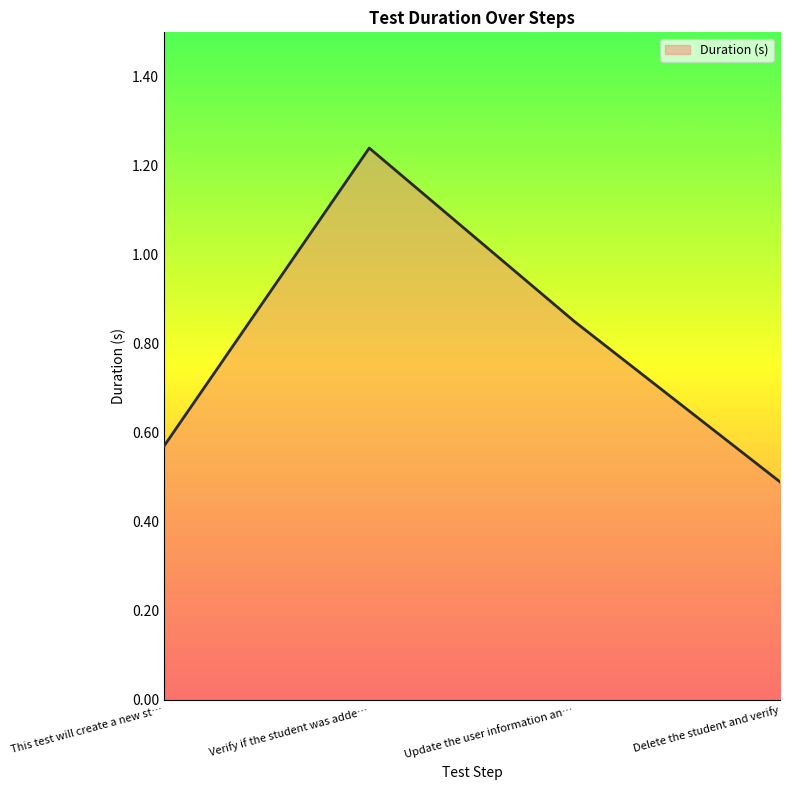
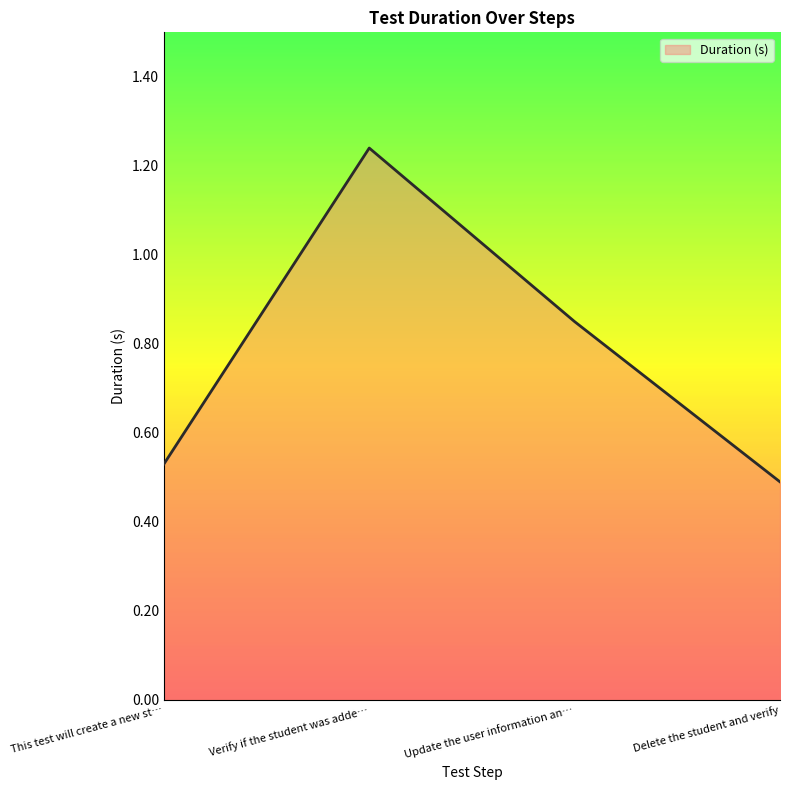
This test will create a new st…: 0.57 -> 0.53
